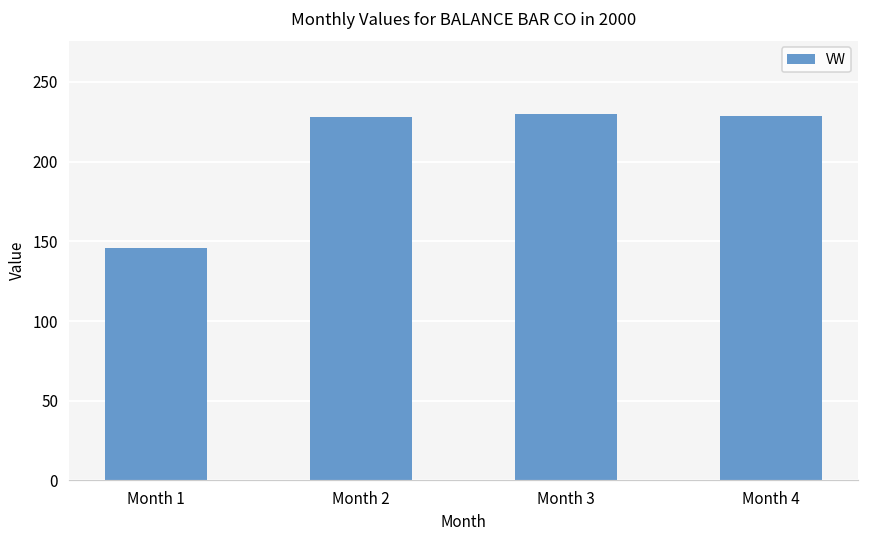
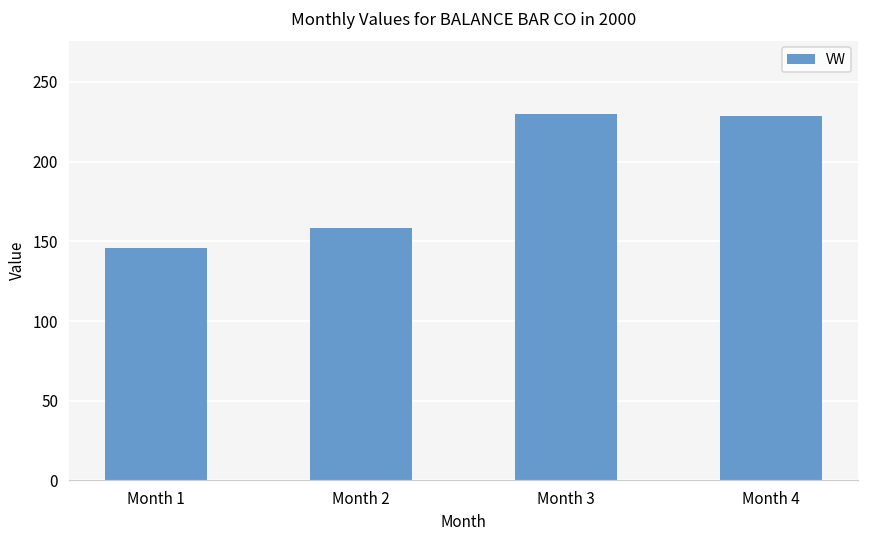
Month 2: 228 -> 158
